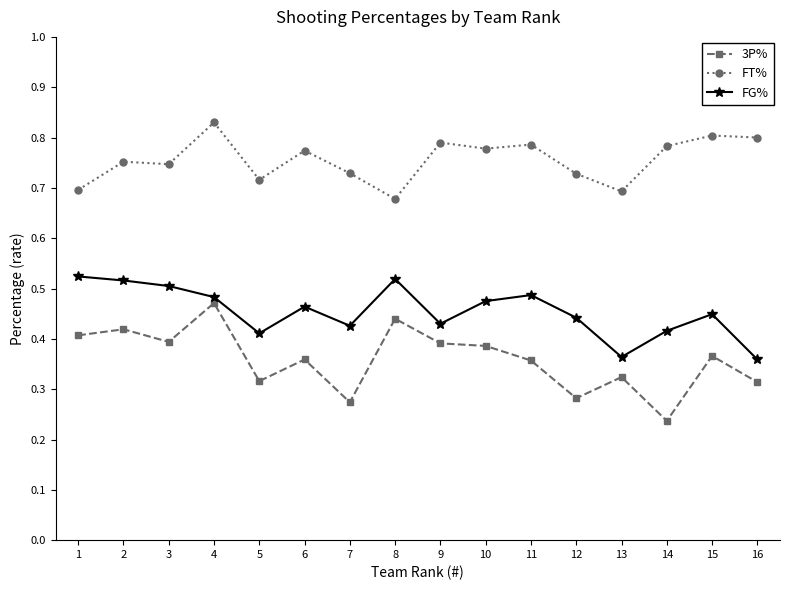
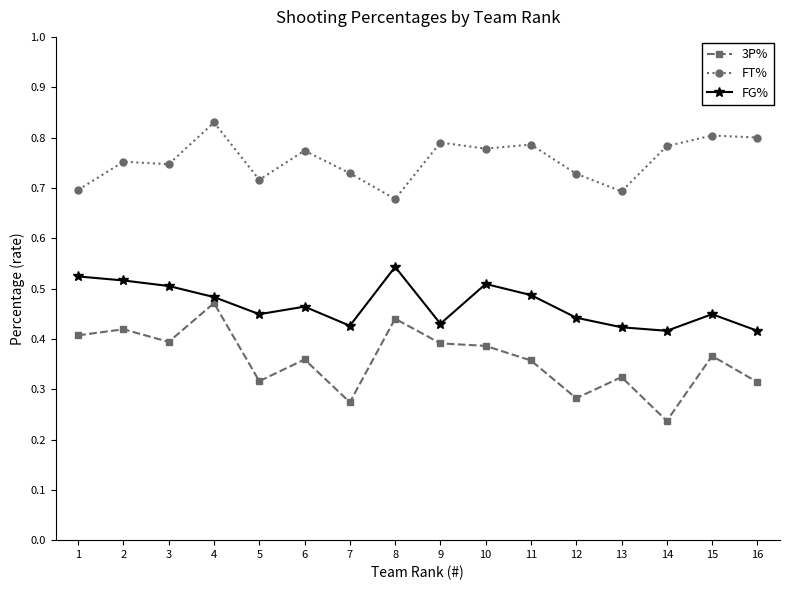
FG%, 5: 0.41 -> 0.45
FG%, 8: 0.52 -> 0.54
FG%, 10: 0.48 -> 0.51
FG%, 13: 0.36 -> 0.42
FG%, 16: 0.36 -> 0.42
